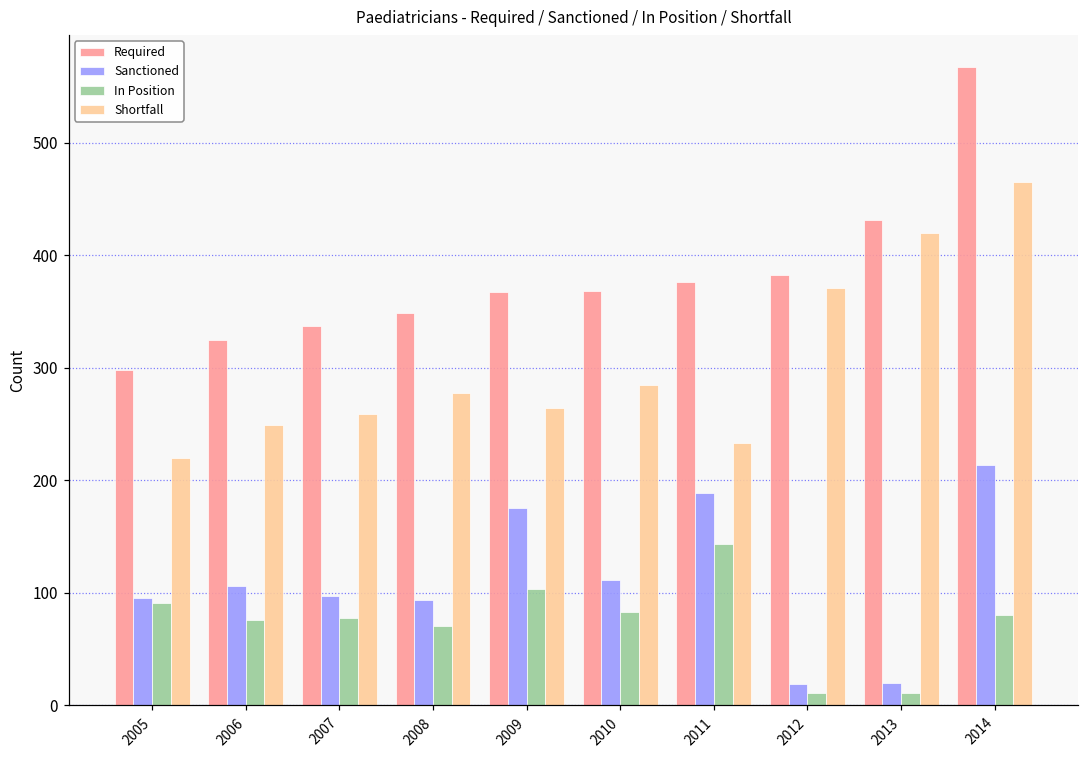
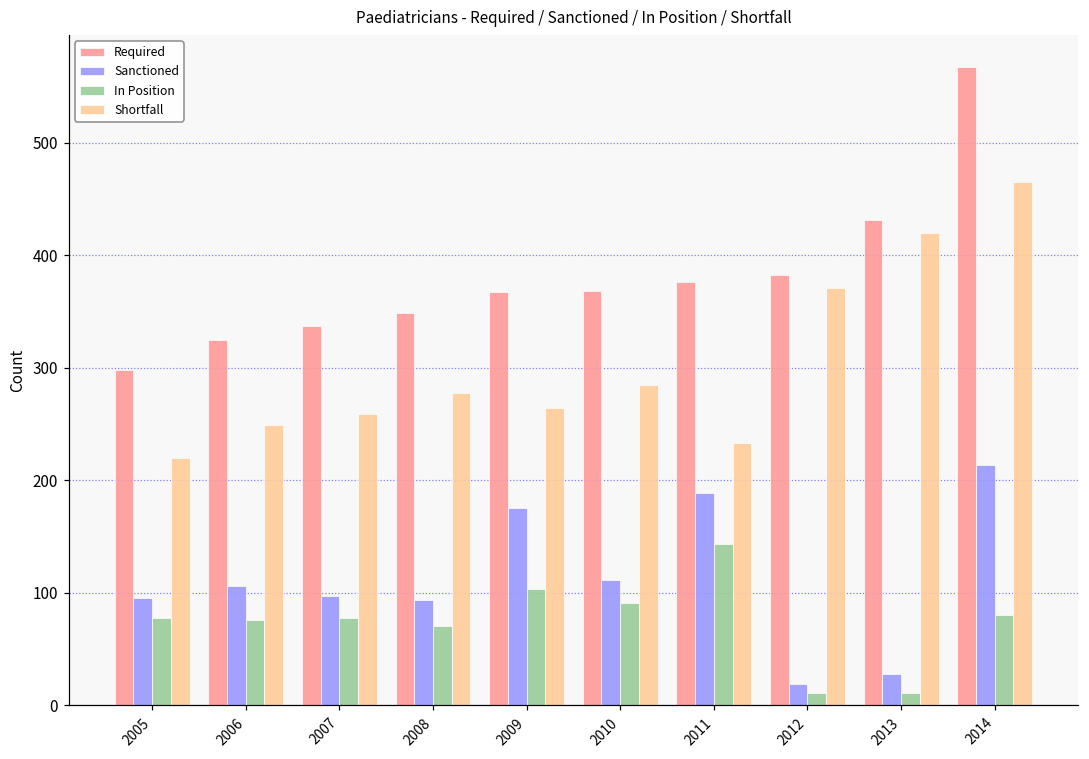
In Position, 2005: 91 -> 78
In Position, 2010: 83 -> 91
Sanctioned, 2013: 20 -> 28
